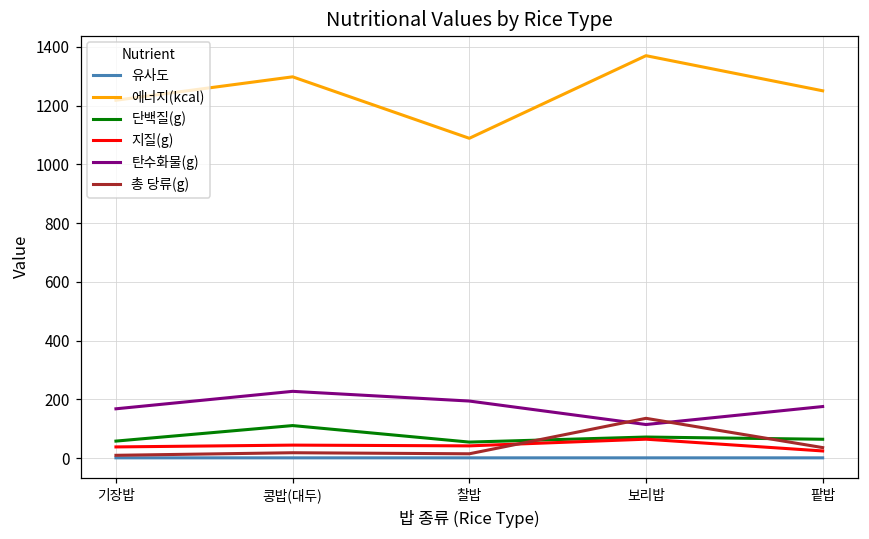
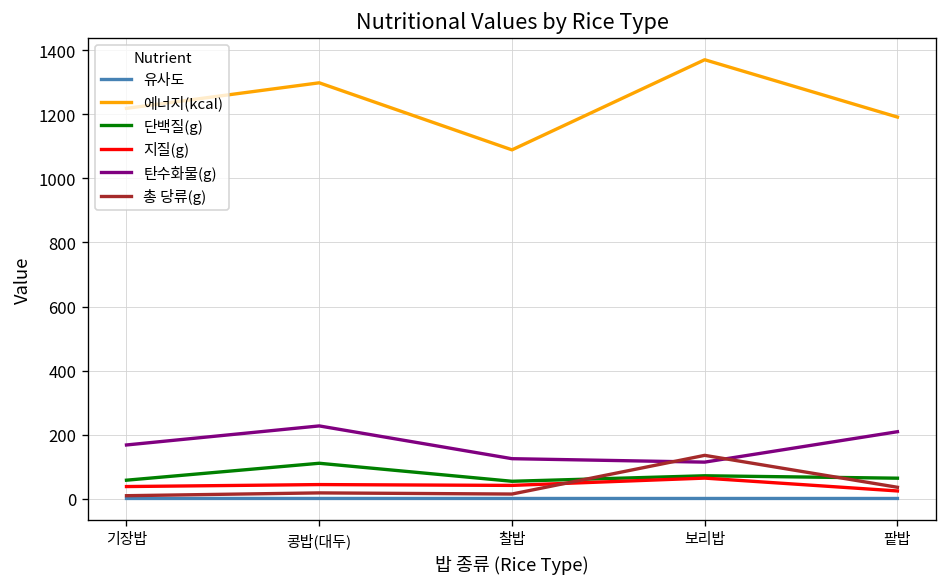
탄수화물(g), 찰밥: 190 -> 130
에너지(kcal), 팥밥: 1250 -> 1190
탄수화물(g), 팥밥: 180 -> 210
